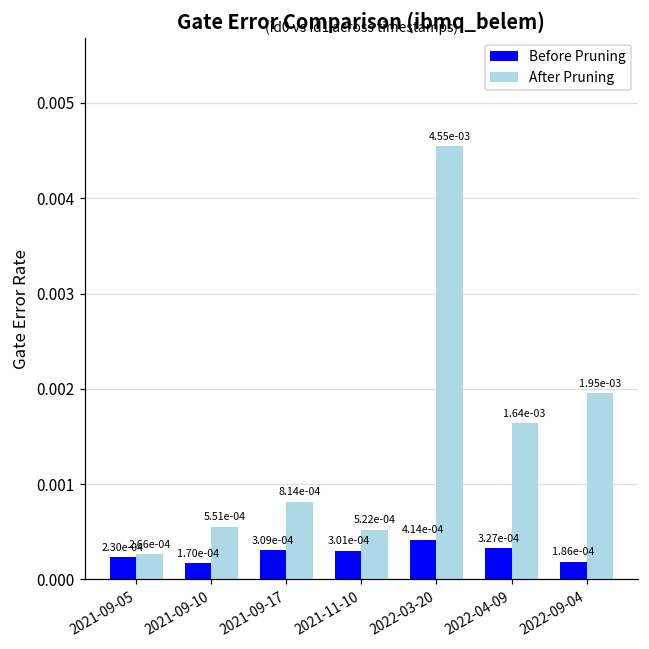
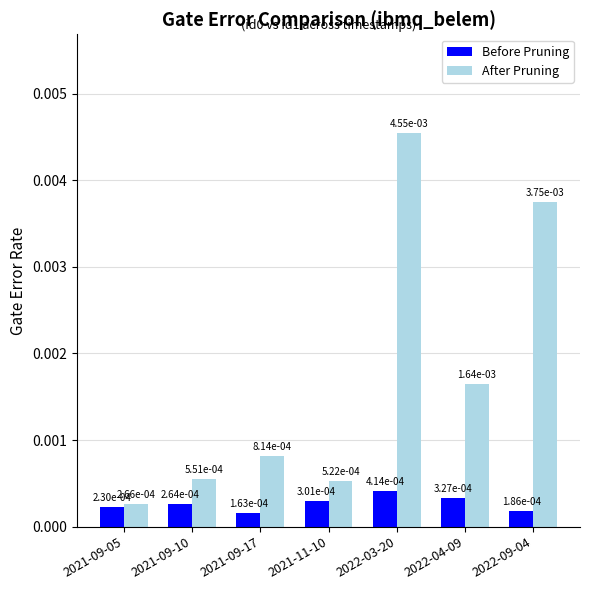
Before Pruning, 2021-09-10: 1.70e-04 -> 2.64e-04
Before Pruning, 2021-09-17: 3.09e-04 -> 1.63e-04
After Pruning, 2022-09-04: 1.95e-03 -> 3.75e-03
